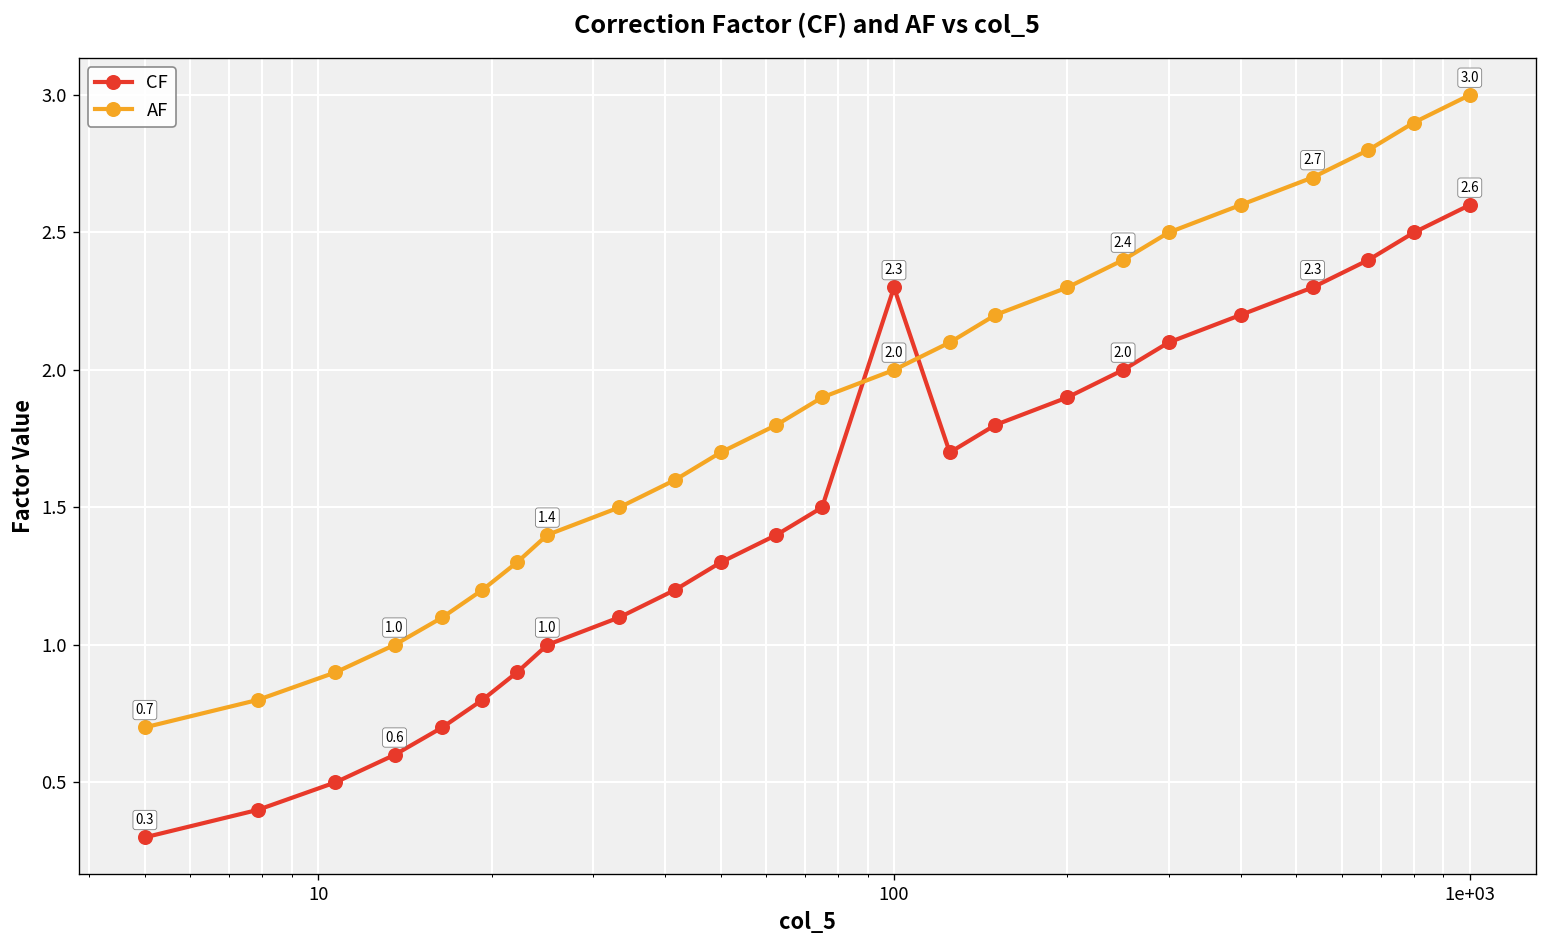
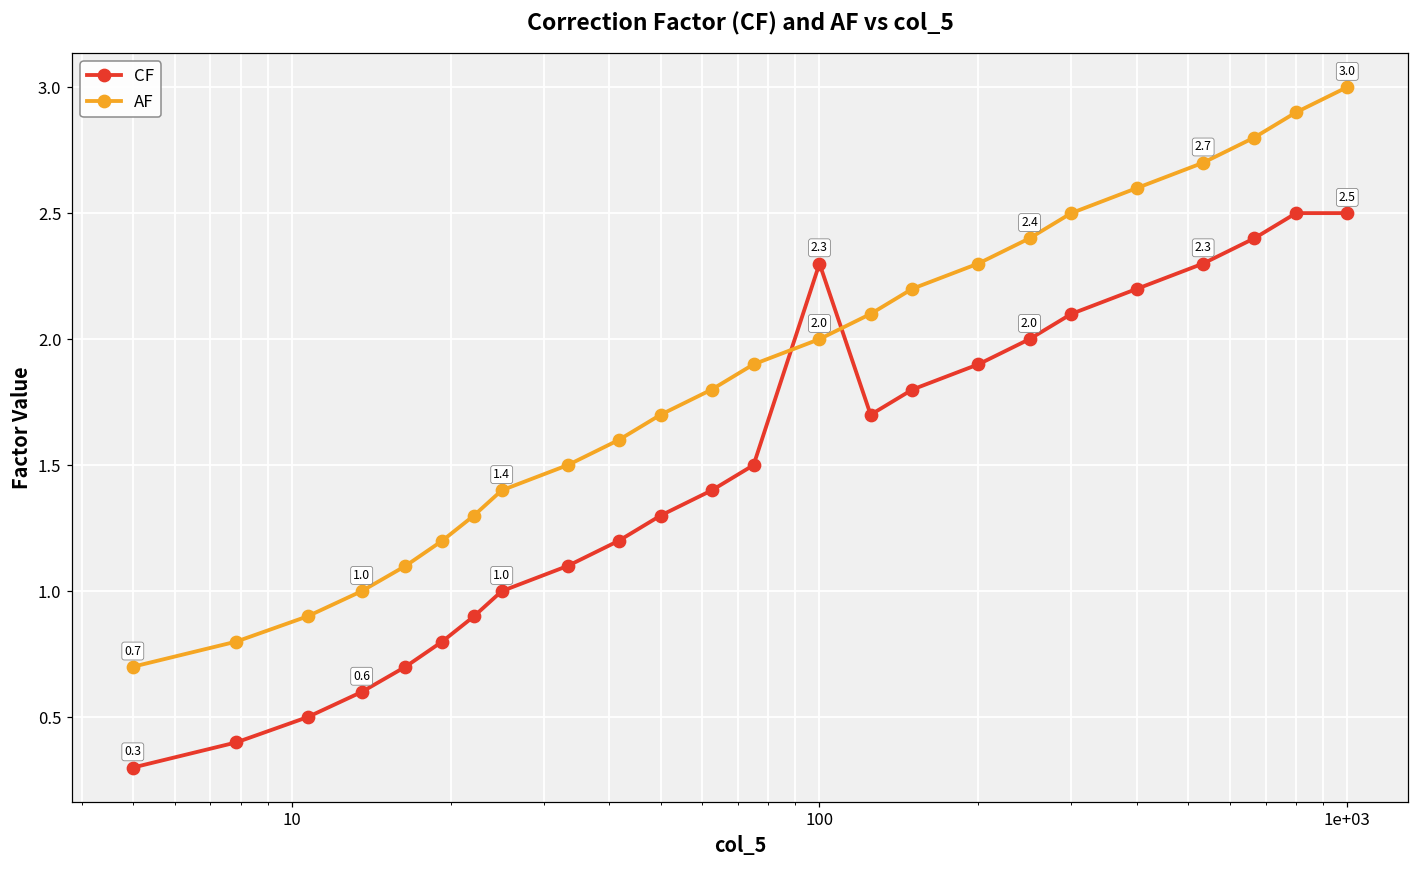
CF, 1e+03: 2.6 -> 2.5
